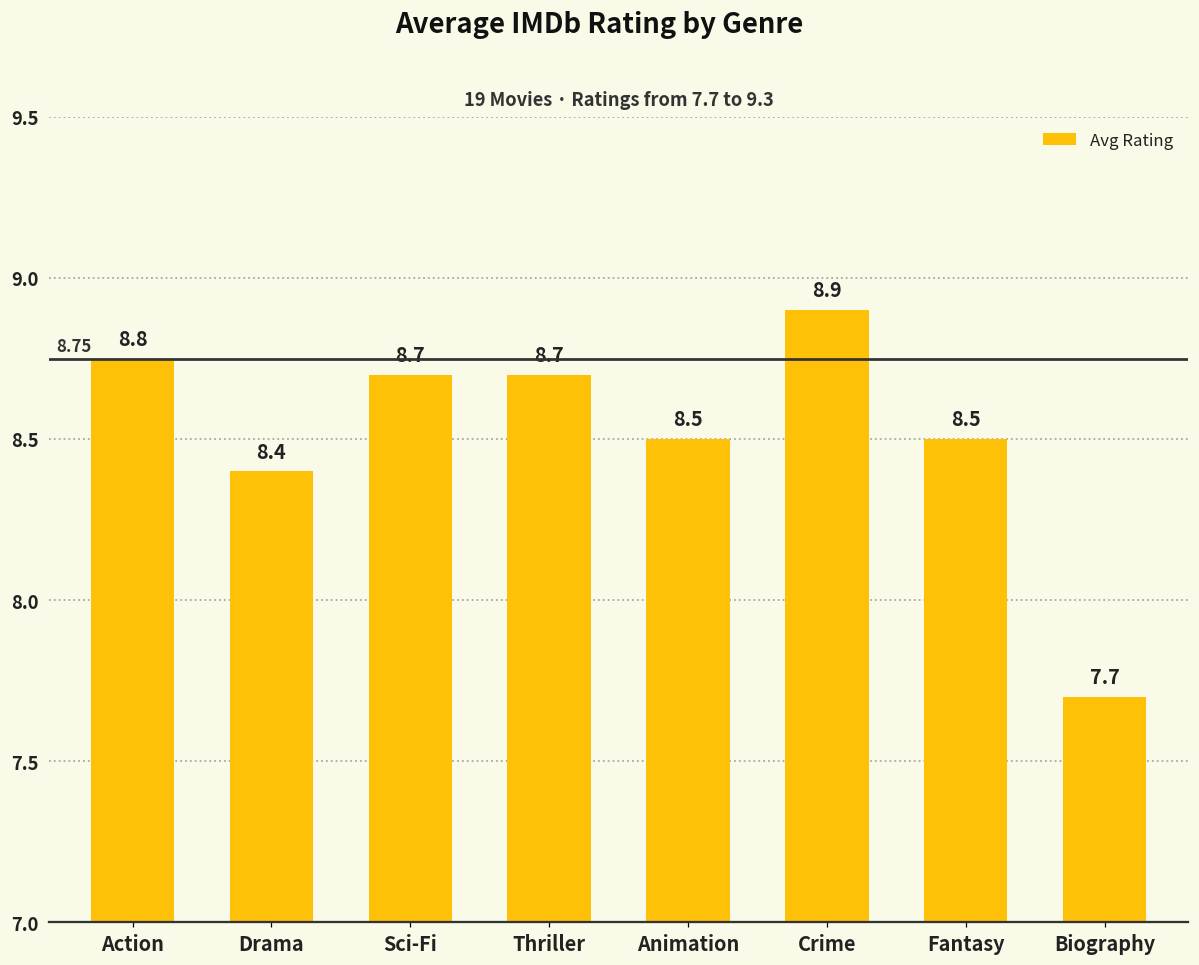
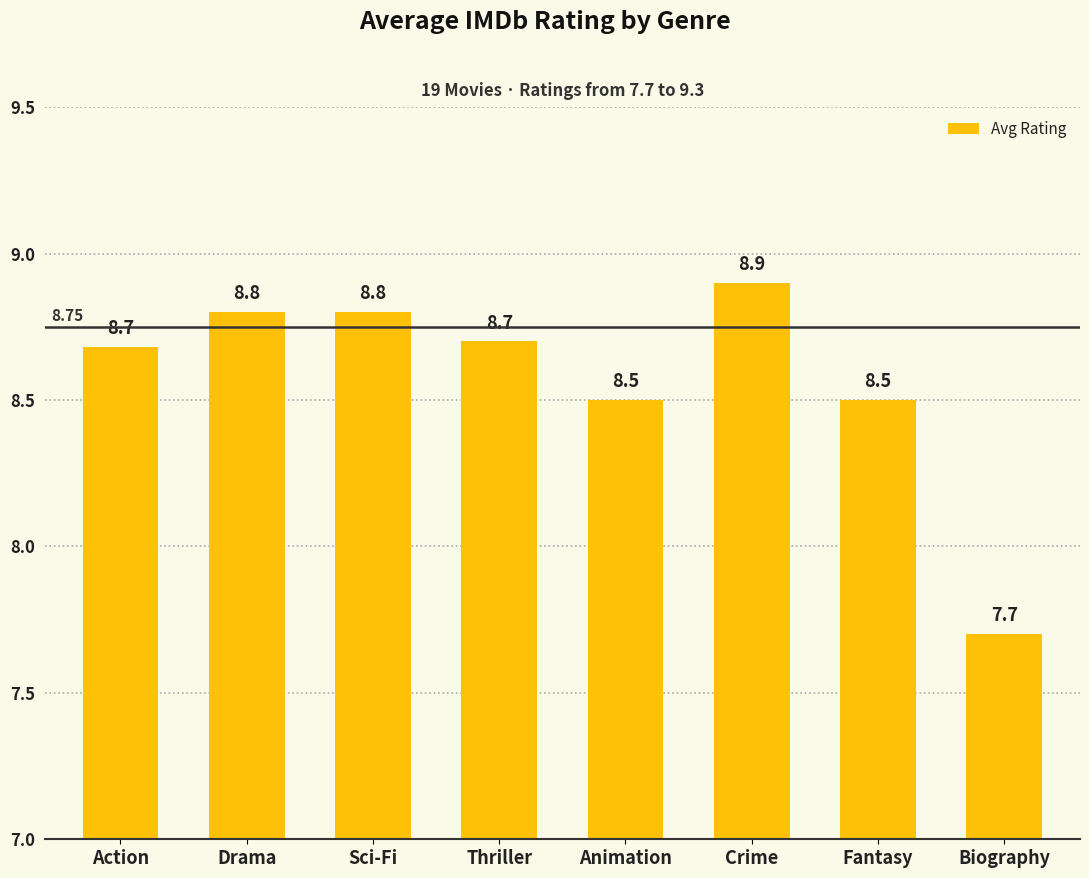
Action: 8.8 -> 8.7
Drama: 8.4 -> 8.8
Sci-Fi: 8.7 -> 8.8
